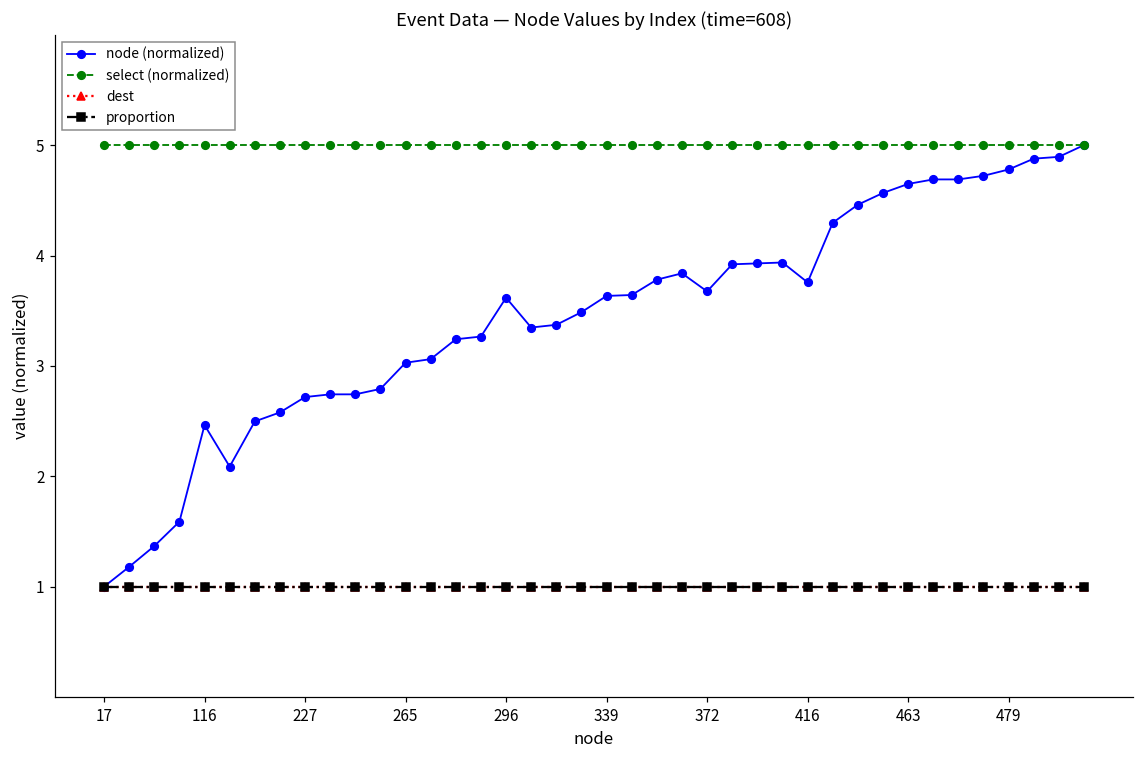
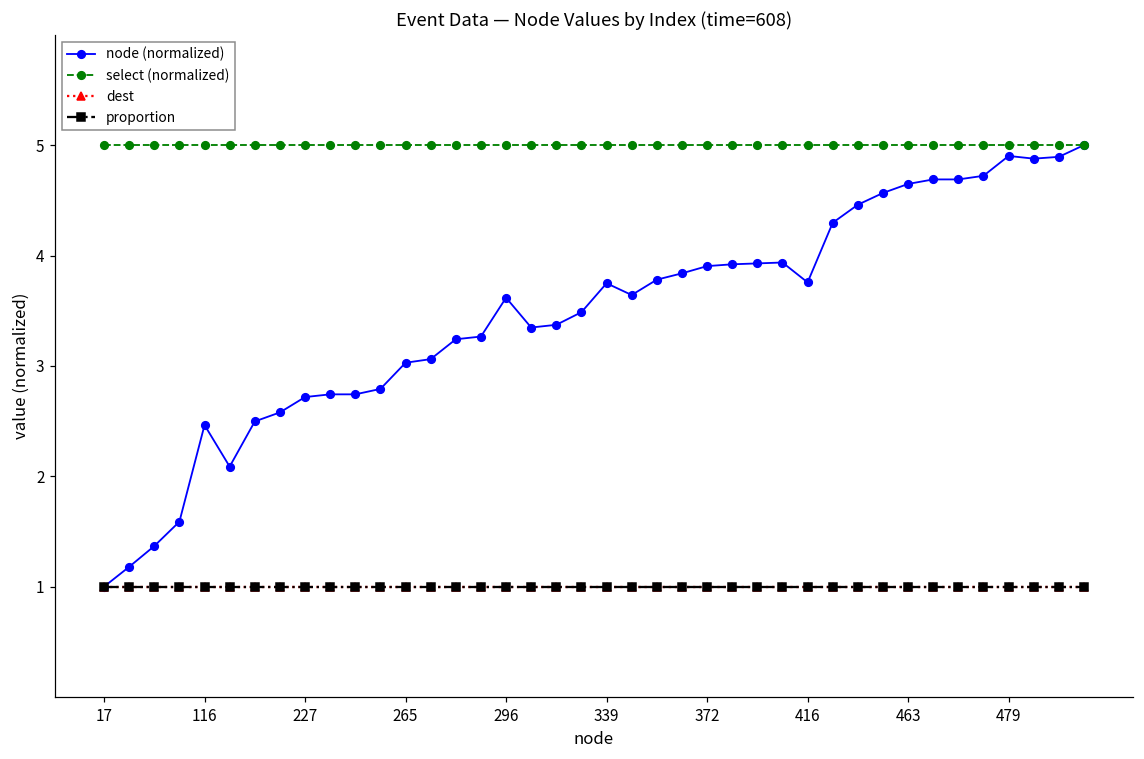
node (normalized), 339: 3.63 -> 3.75
node (normalized), 372: 3.67 -> 3.90
node (normalized), 479: 4.78 -> 4.90
